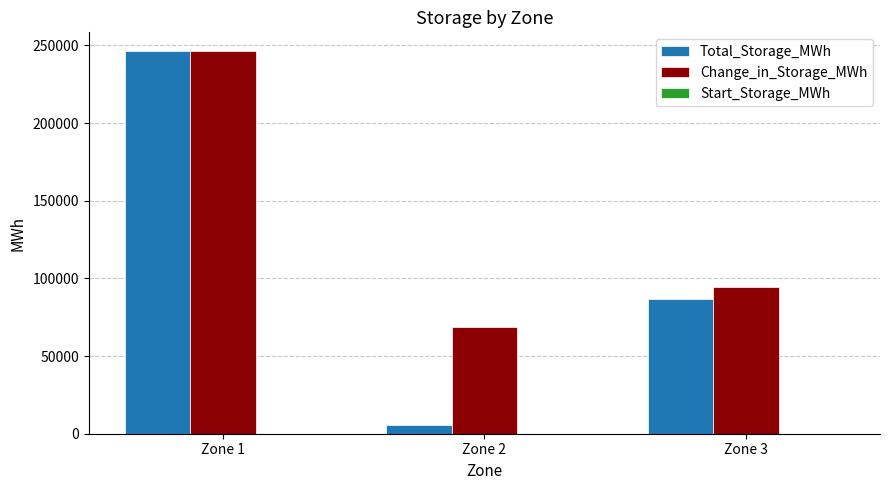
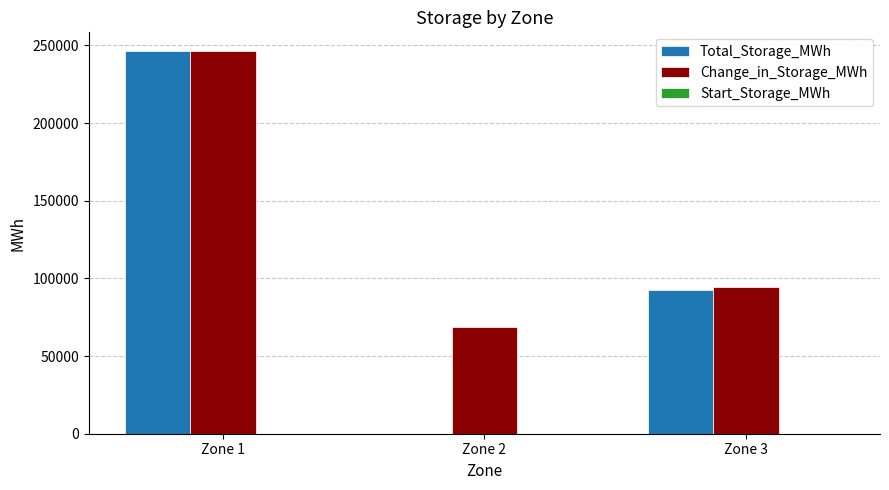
Total_Storage_MWh, Zone 2: 6000 -> 0
Total_Storage_MWh, Zone 3: 87000 -> 92000
